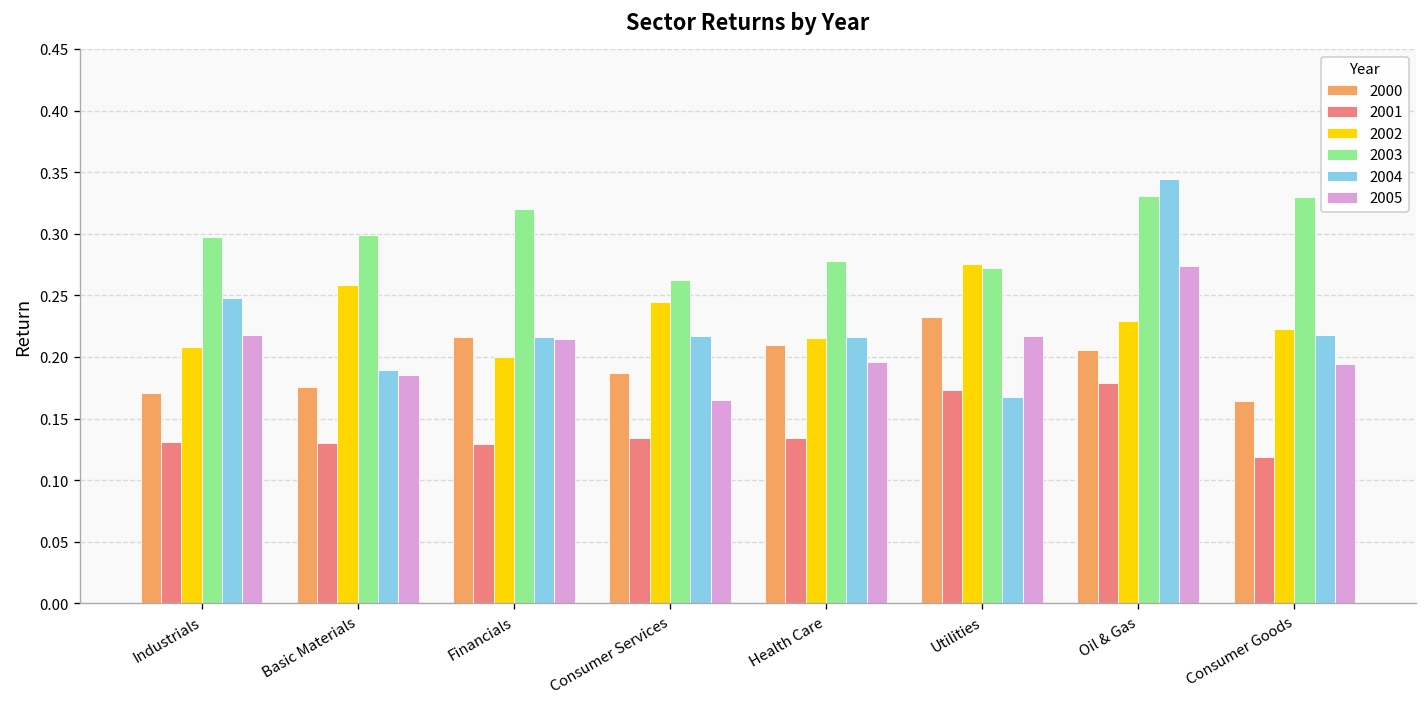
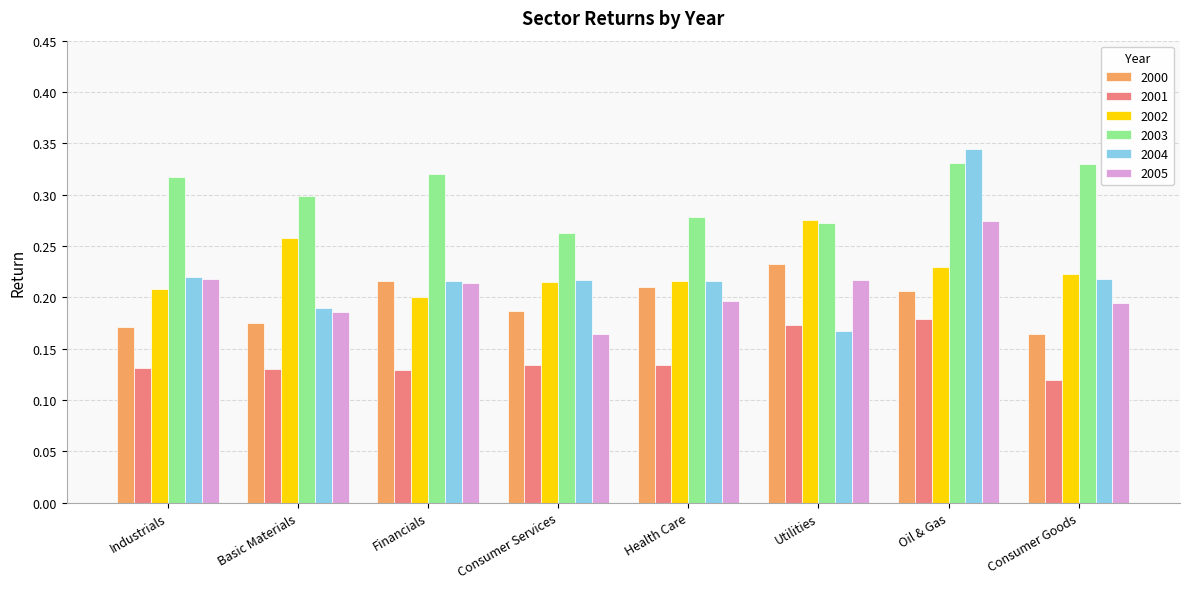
2003, Industrials: 0.297 -> 0.317
2004, Industrials: 0.247 -> 0.220
2002, Consumer Services: 0.244 -> 0.215
